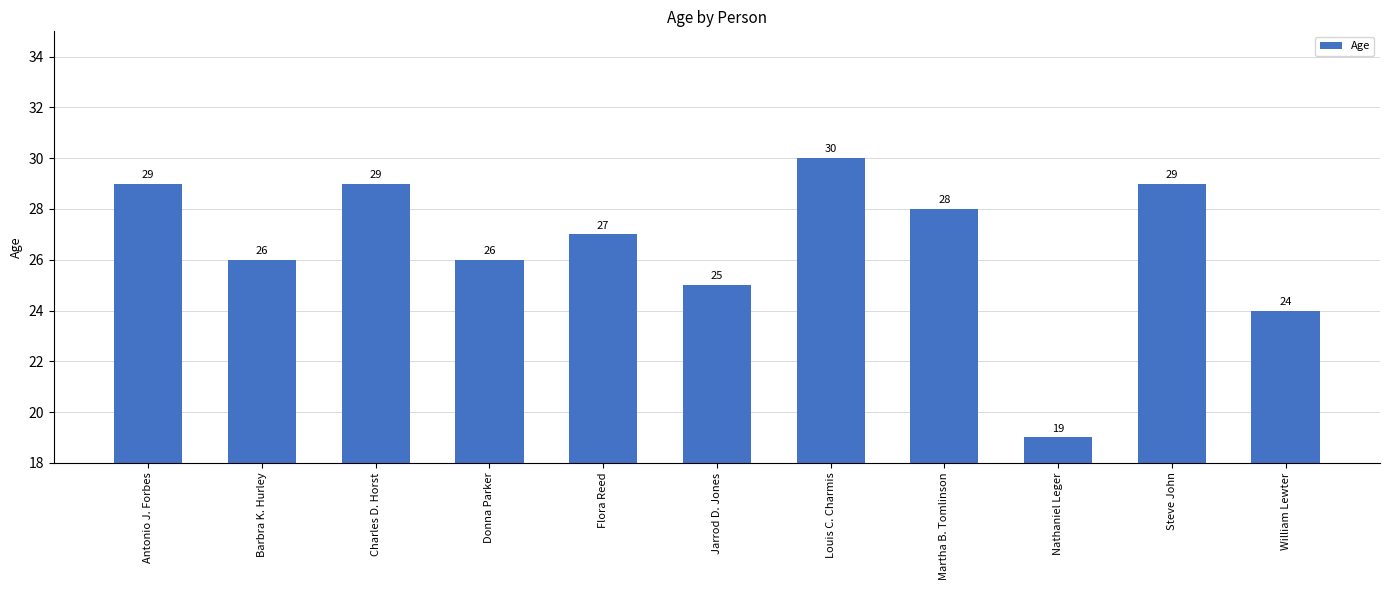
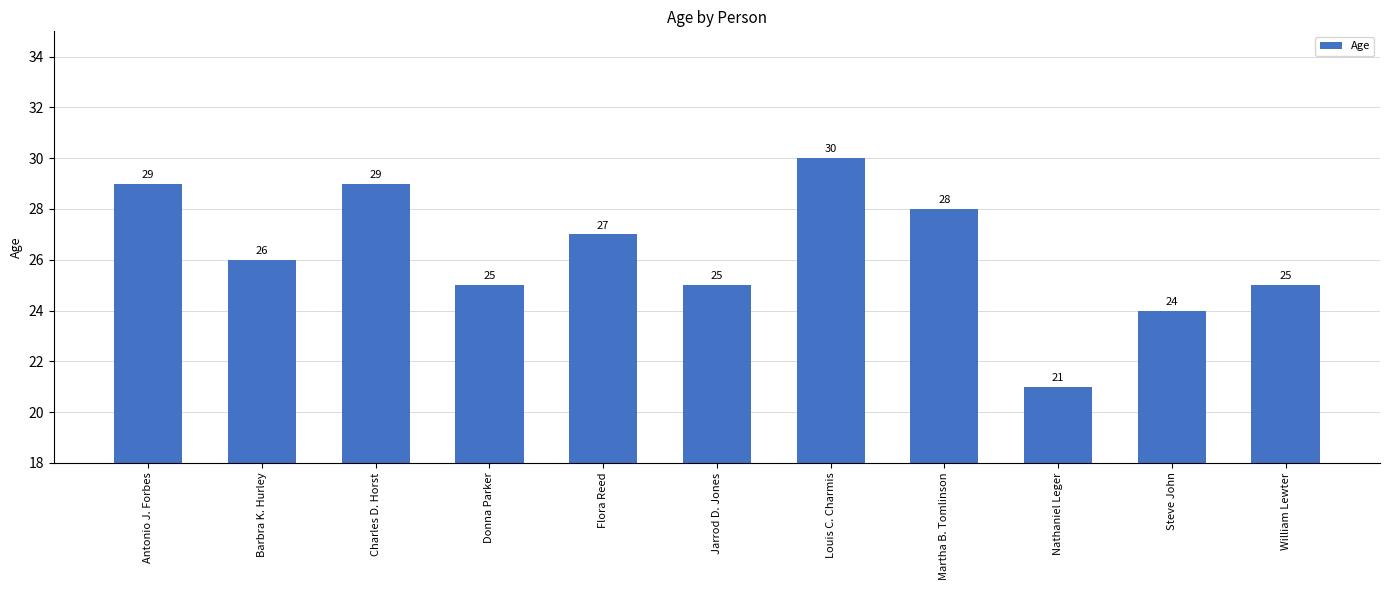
Donna Parker: 26 -> 25
Nathaniel Leger: 19 -> 21
Steve John: 29 -> 24
William Lewter: 24 -> 25
